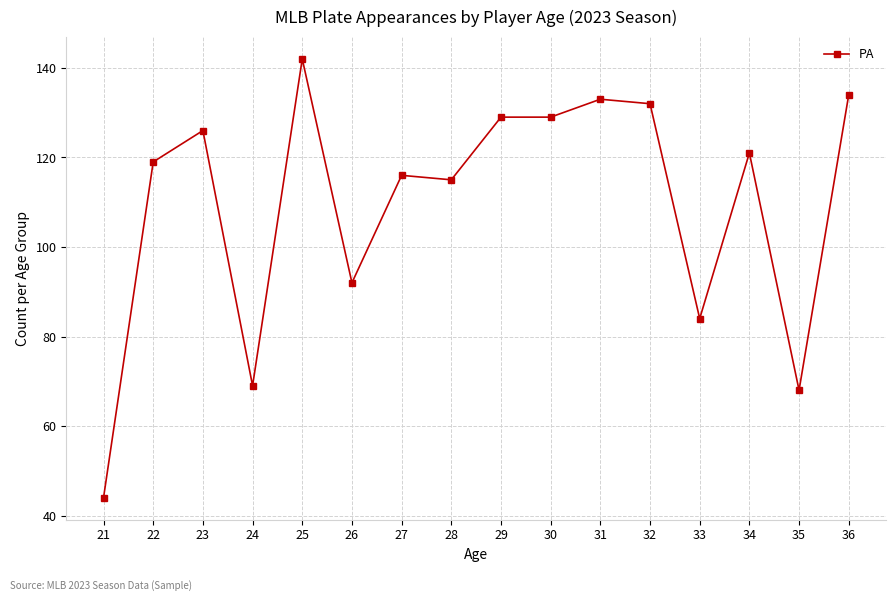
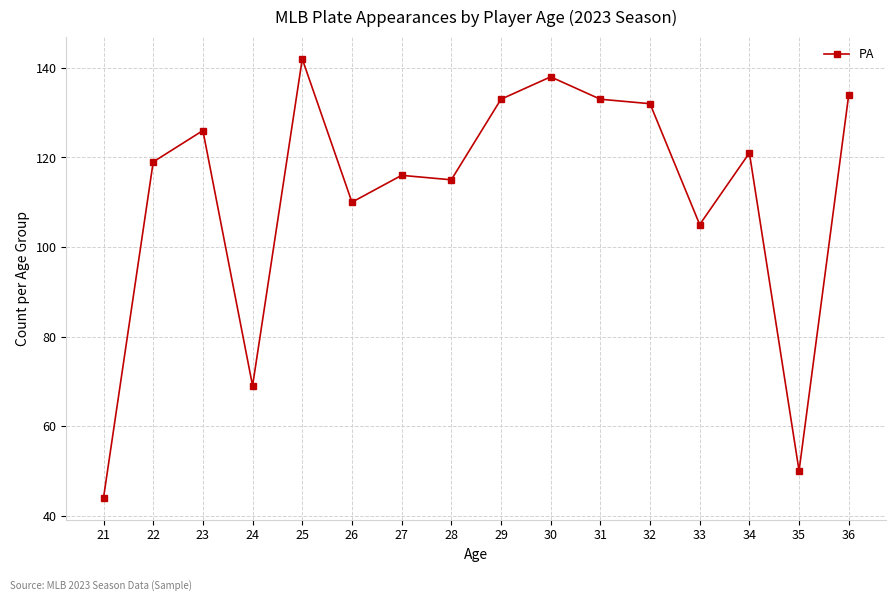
26: 92 -> 110
29: 129 -> 133
30: 129 -> 138
33: 84 -> 105
35: 68 -> 50
